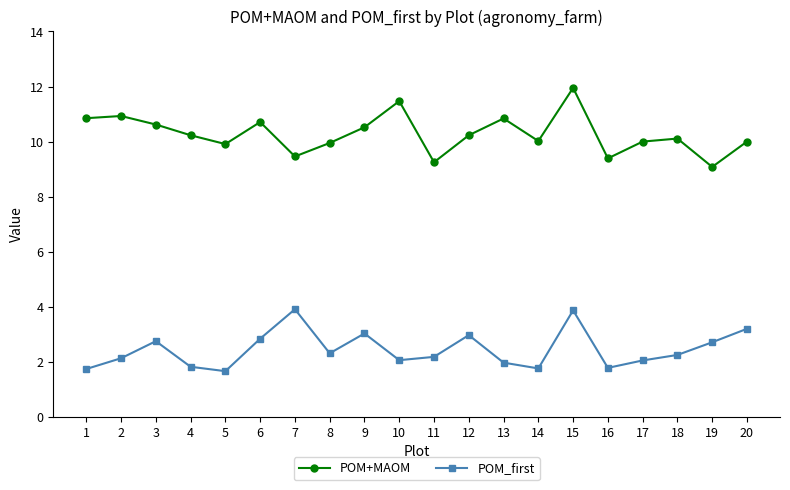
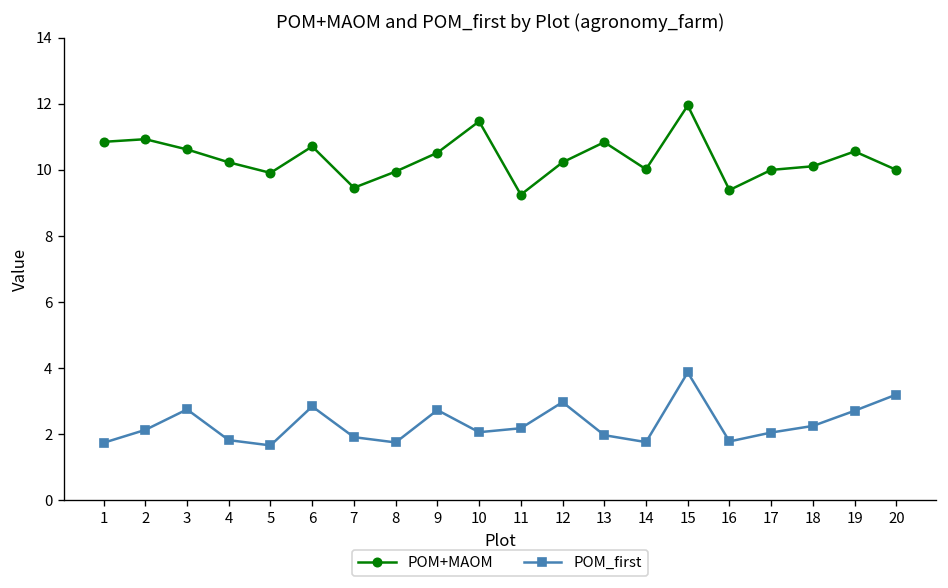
POM_first, 7: 3.9 -> 1.9
POM_first, 8: 2.3 -> 1.8
POM_first, 9: 3.0 -> 2.7
POM+MAOM, 19: 9.1 -> 10.6
